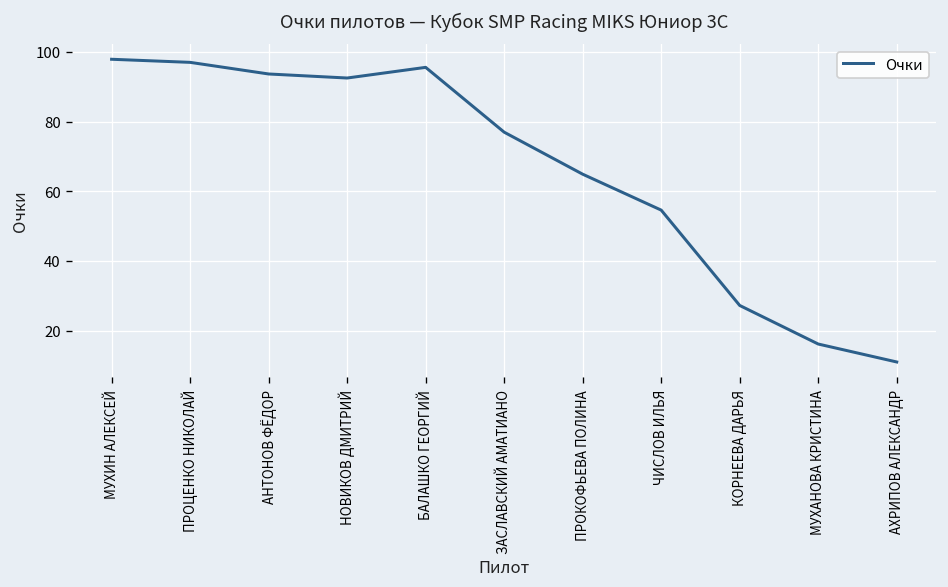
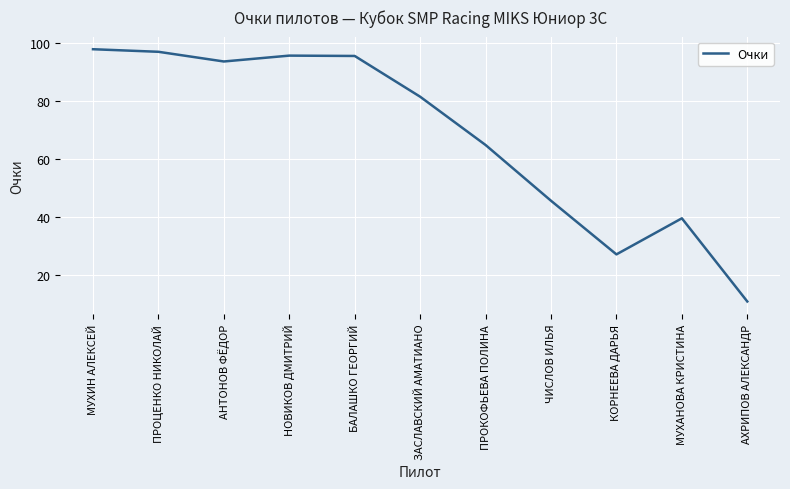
НОВИКОВ ДМИТРИЙ: 92 -> 96
ЗАСЛАВСКИЙ АМАТИАНО: 77 -> 82
ЧИСЛОВ ИЛЬЯ: 55 -> 46
МУХАНОВА КРИСТИНА: 16 -> 40
